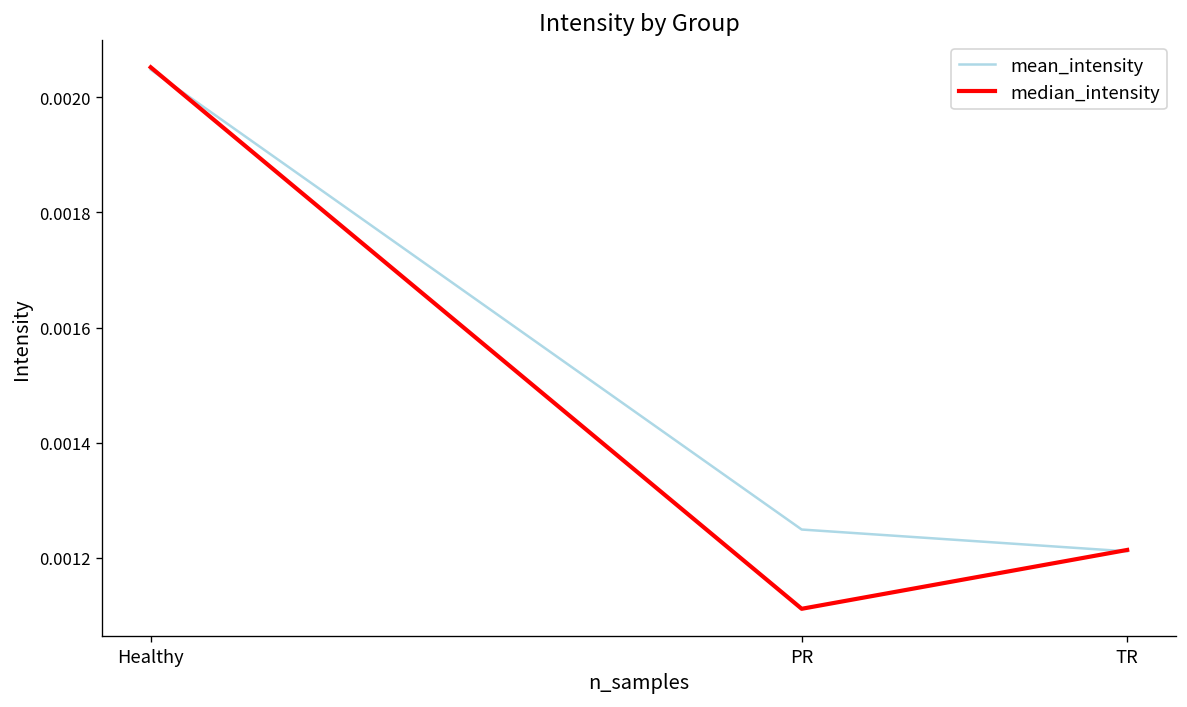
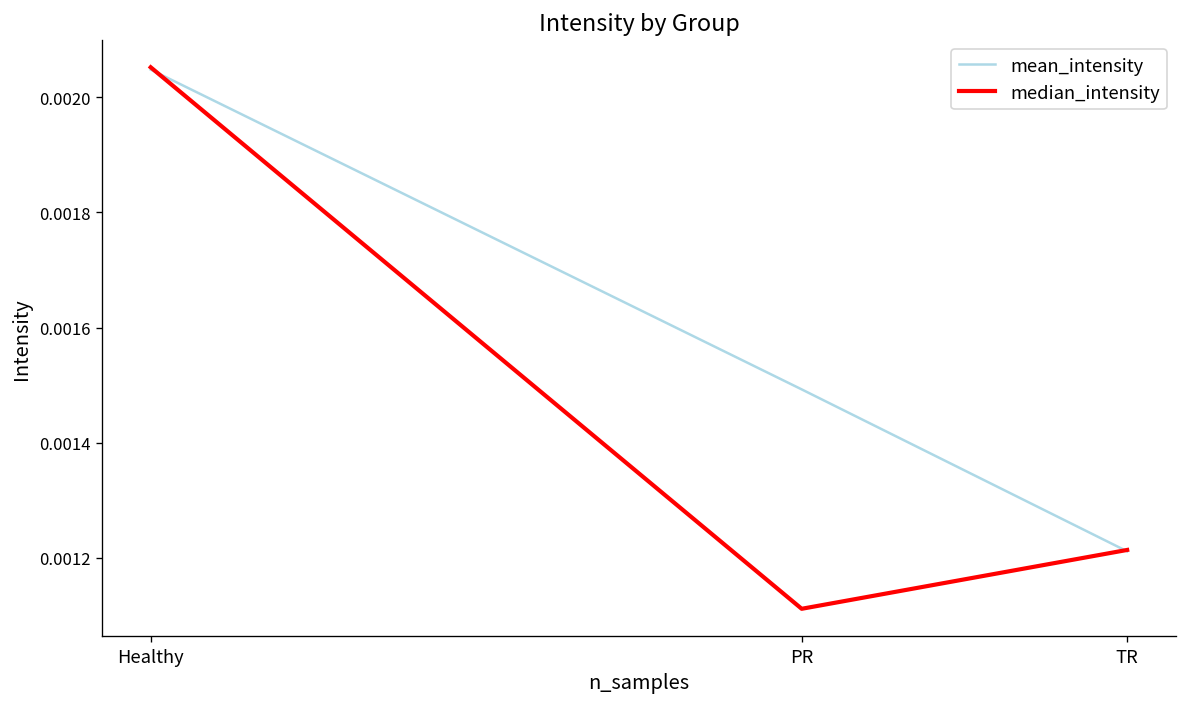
mean_intensity, PR: 0.00125 -> 0.00149
